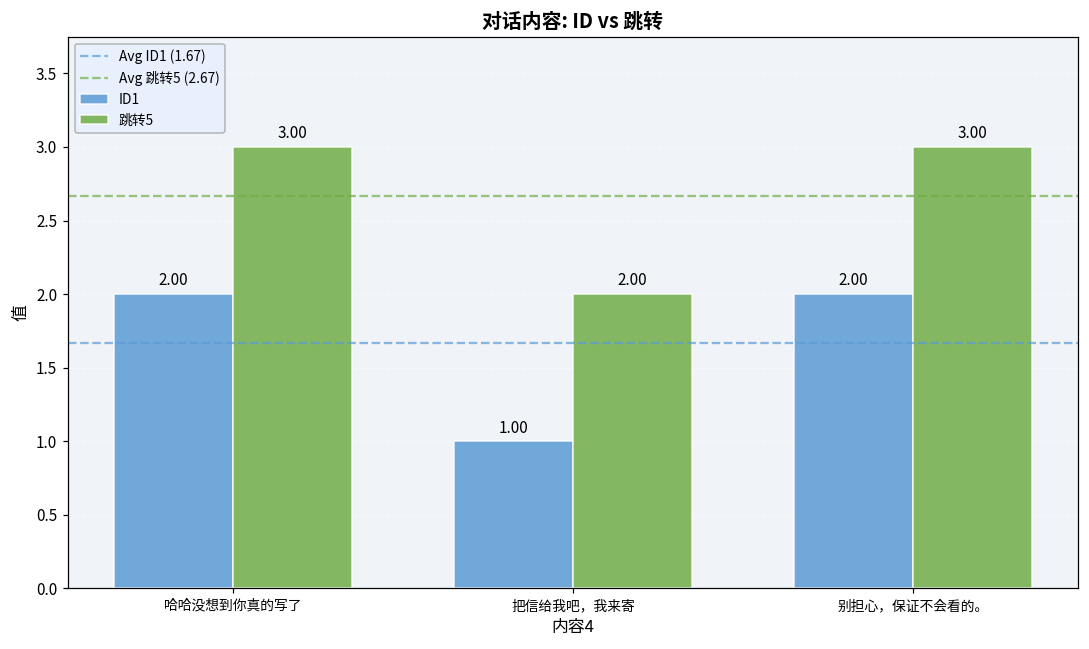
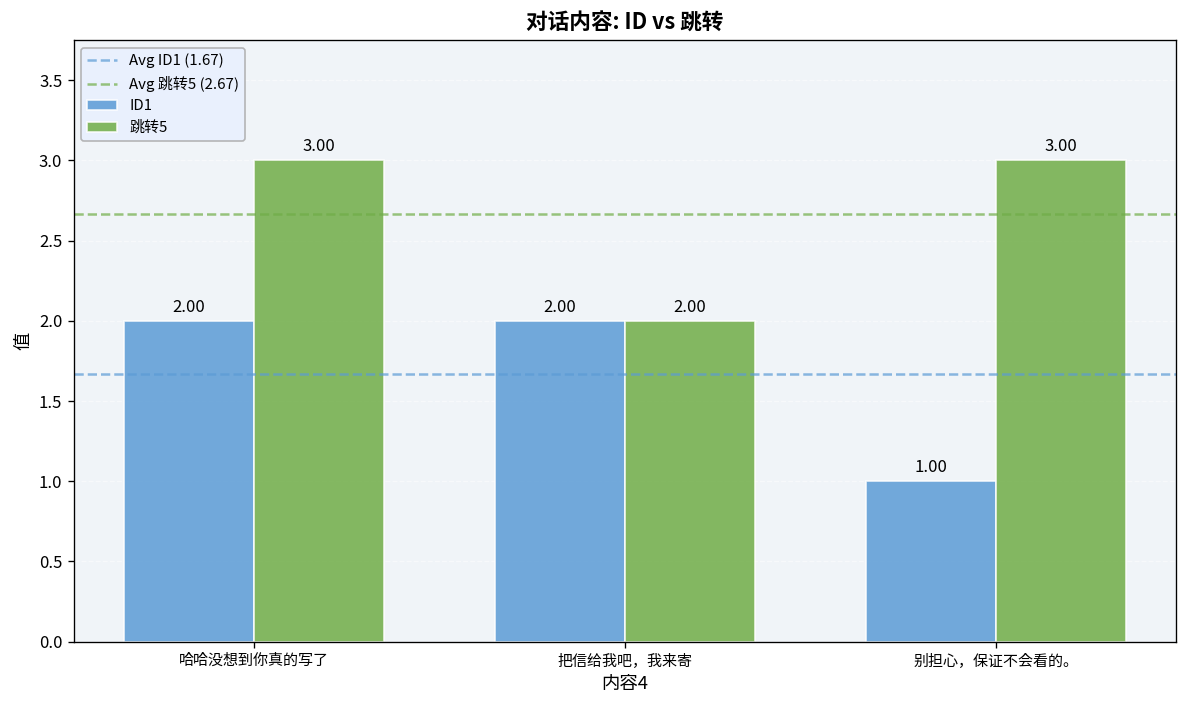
ID1, 把信给我吧，我来寄: 1.00 -> 2.00
ID1, 别担心，保证不会看的。: 2.00 -> 1.00
